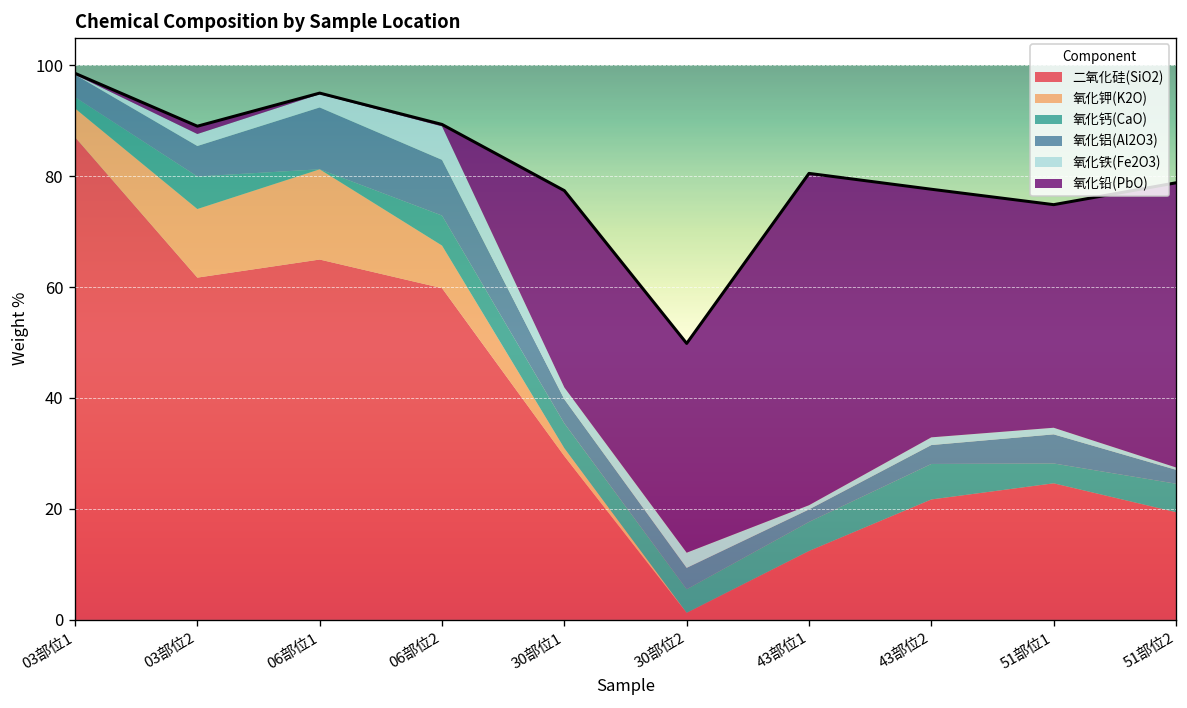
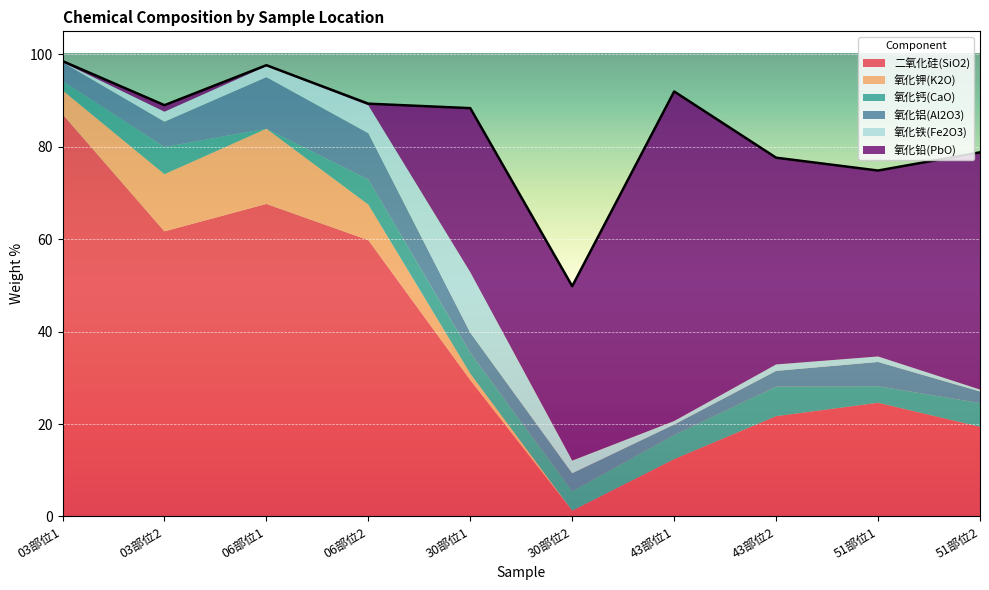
二氧化硅(SiO2), 06部位1: 65 -> 68
氧化铁(Fe2O3), 30部位1: 2 -> 13
氧化铅(PbO), 43部位1: 60 -> 71
